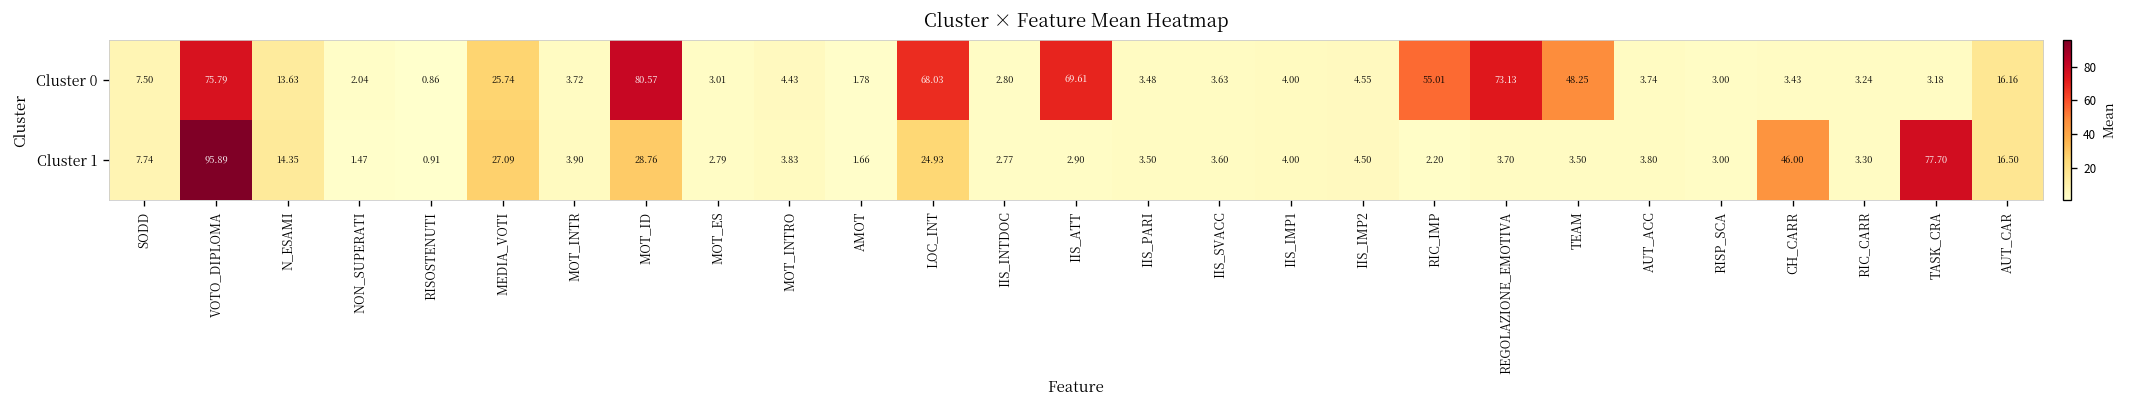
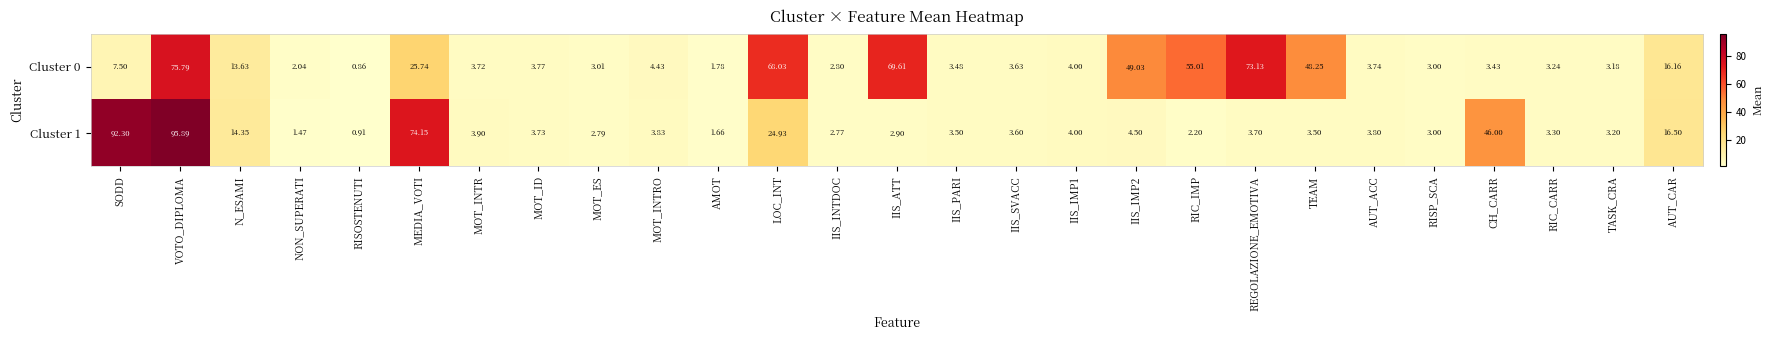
Cluster 0, MOT_ID: 80.57 -> 3.77
Cluster 0, IIS_IMP2: 4.55 -> 49.03
Cluster 1, SODD: 7.74 -> 92.30
Cluster 1, MEDIA_VOTI: 27.09 -> 74.15
Cluster 1, MOT_ID: 28.76 -> 3.73
Cluster 1, TASK_CRA: 77.70 -> 3.20
